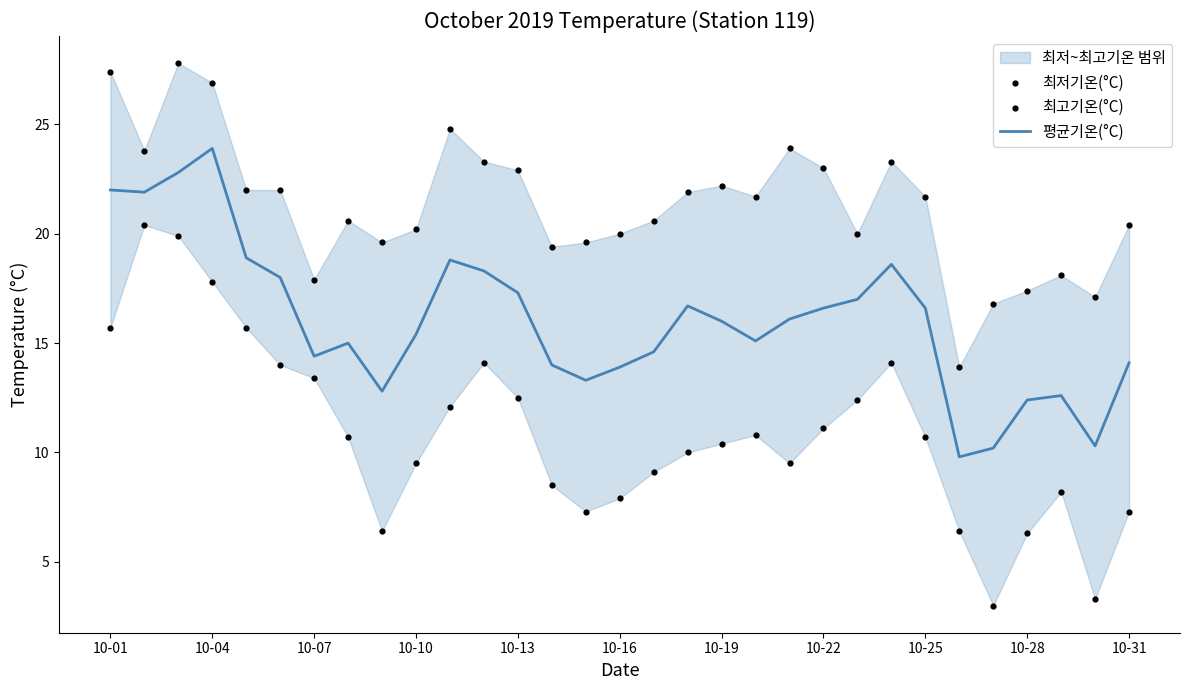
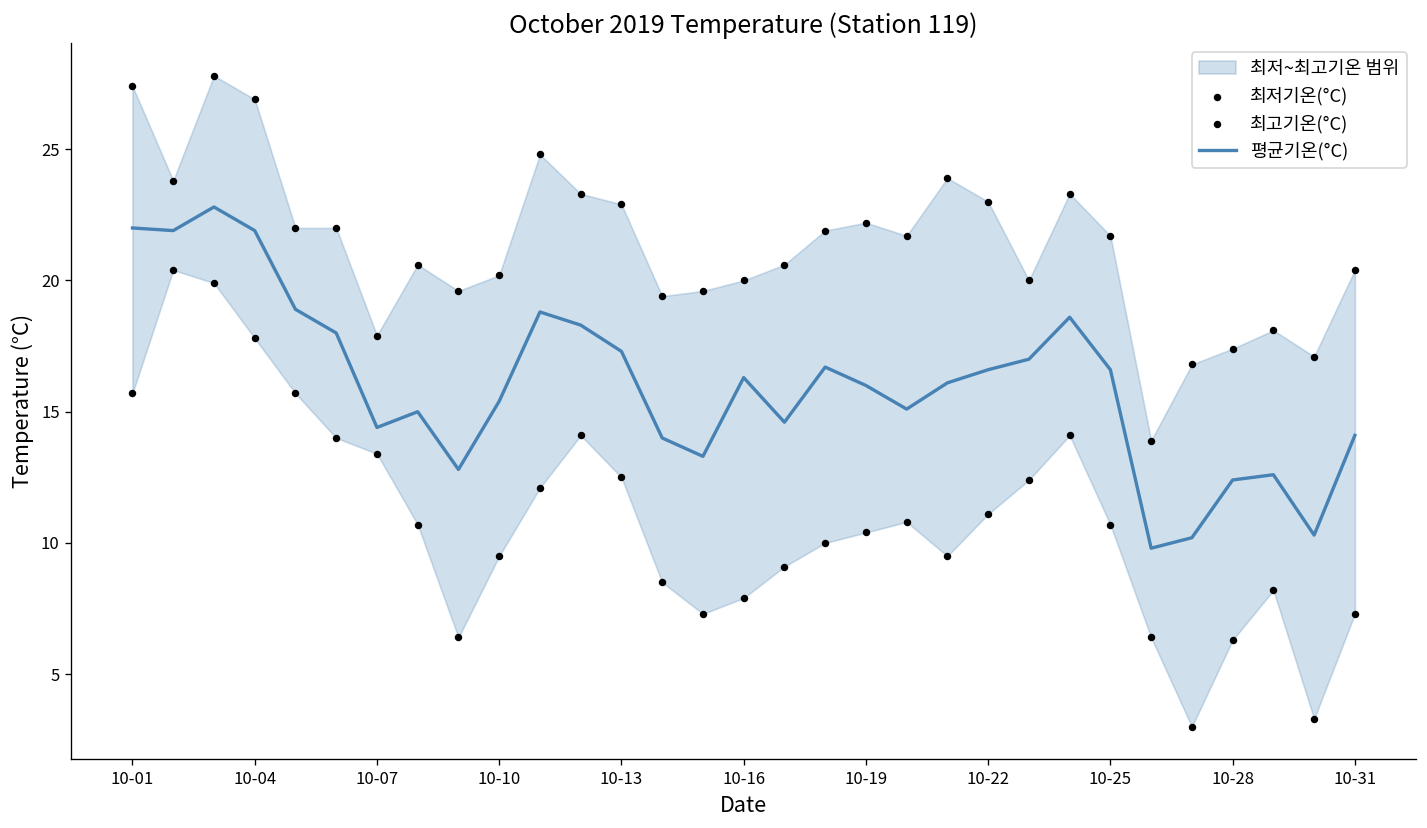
평균기온(°C), 10-04: 23.9 -> 21.9
평균기온(°C), 10-16: 13.9 -> 16.3
